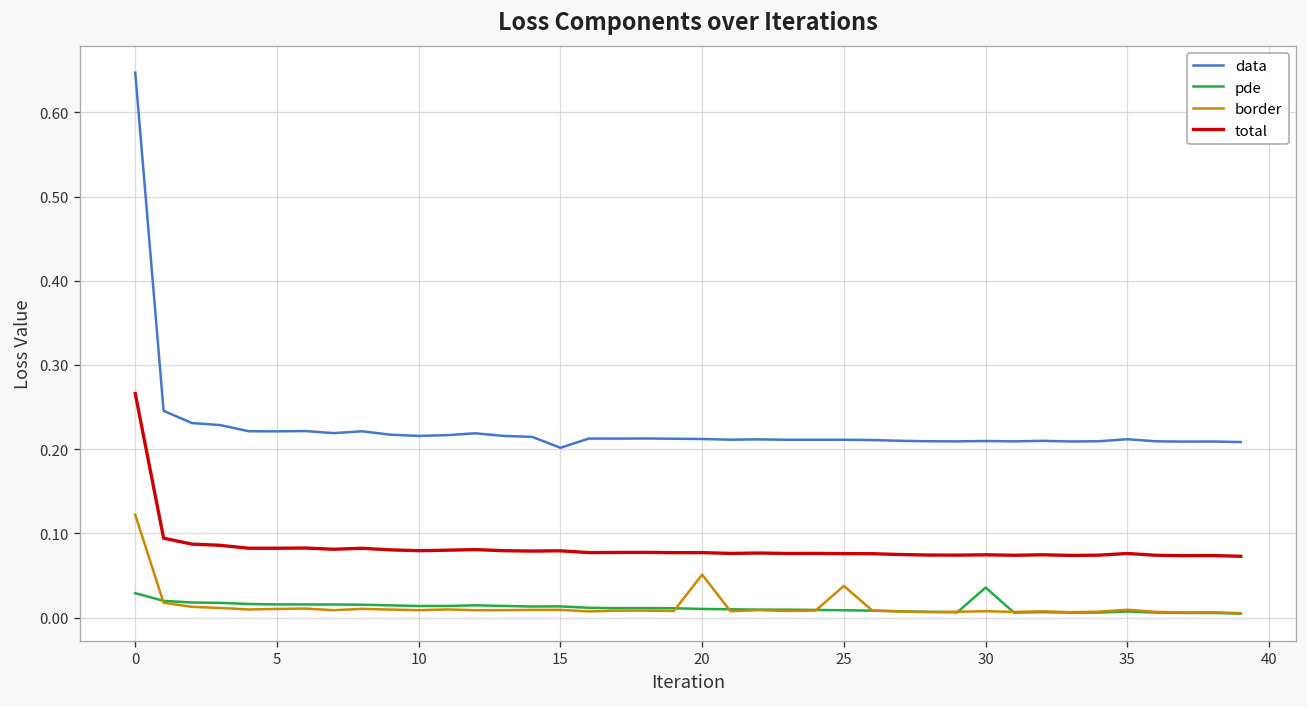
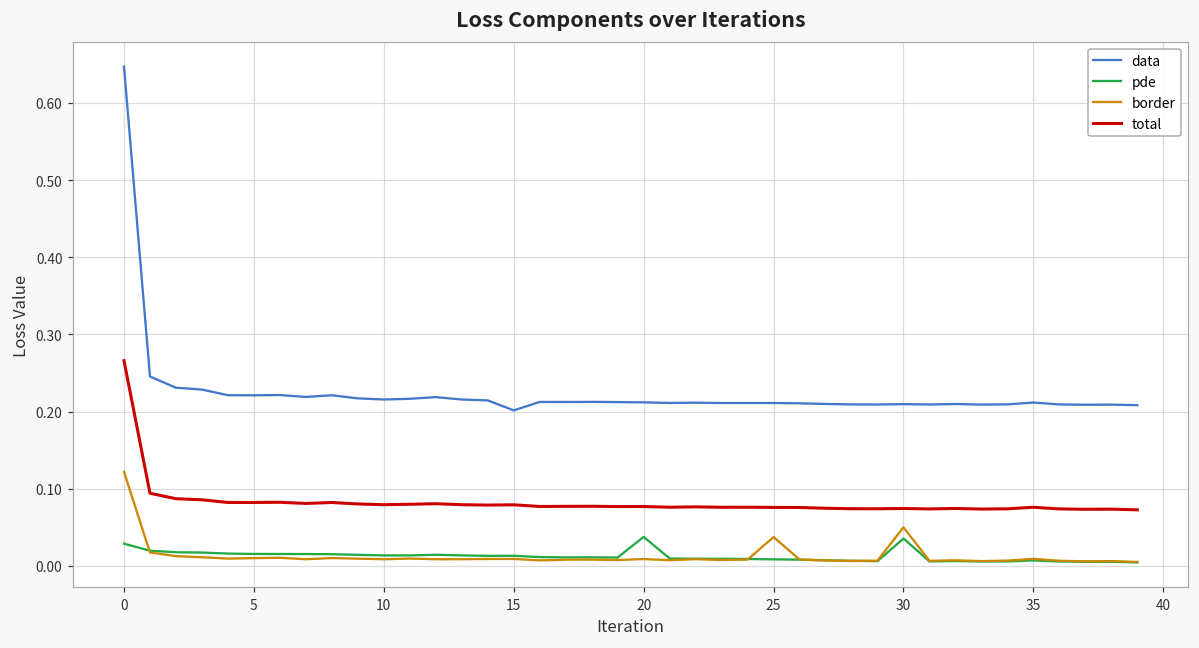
pde, 20: 0.01 -> 0.04
border, 20: 0.05 -> 0.01
border, 30: 0.01 -> 0.05
